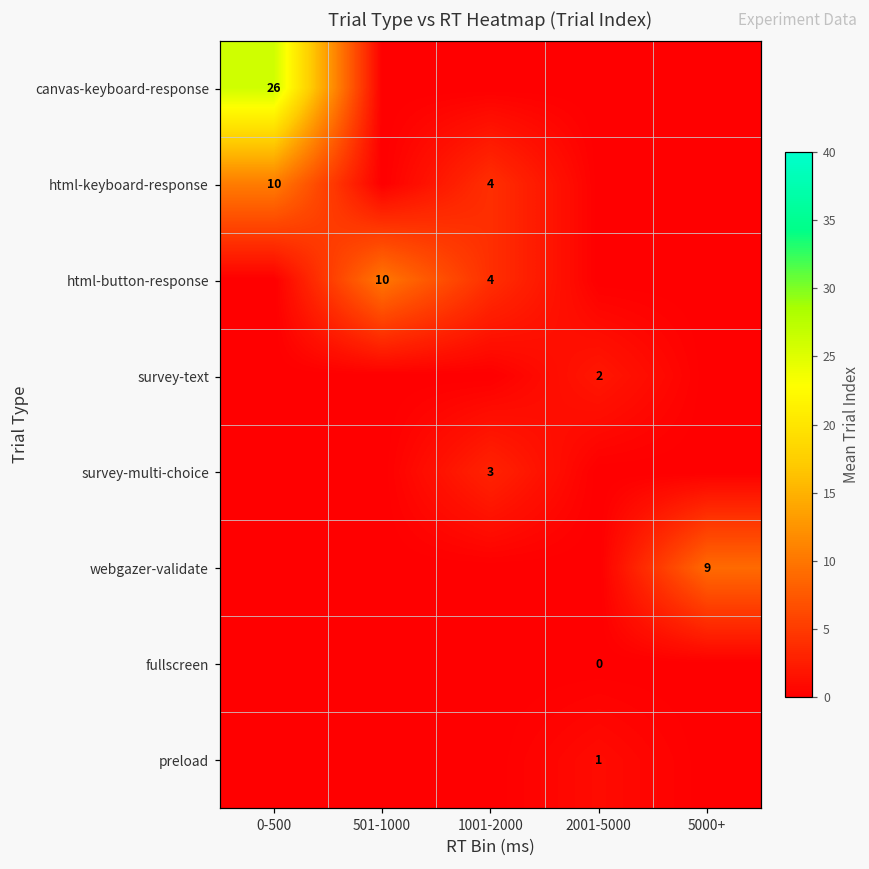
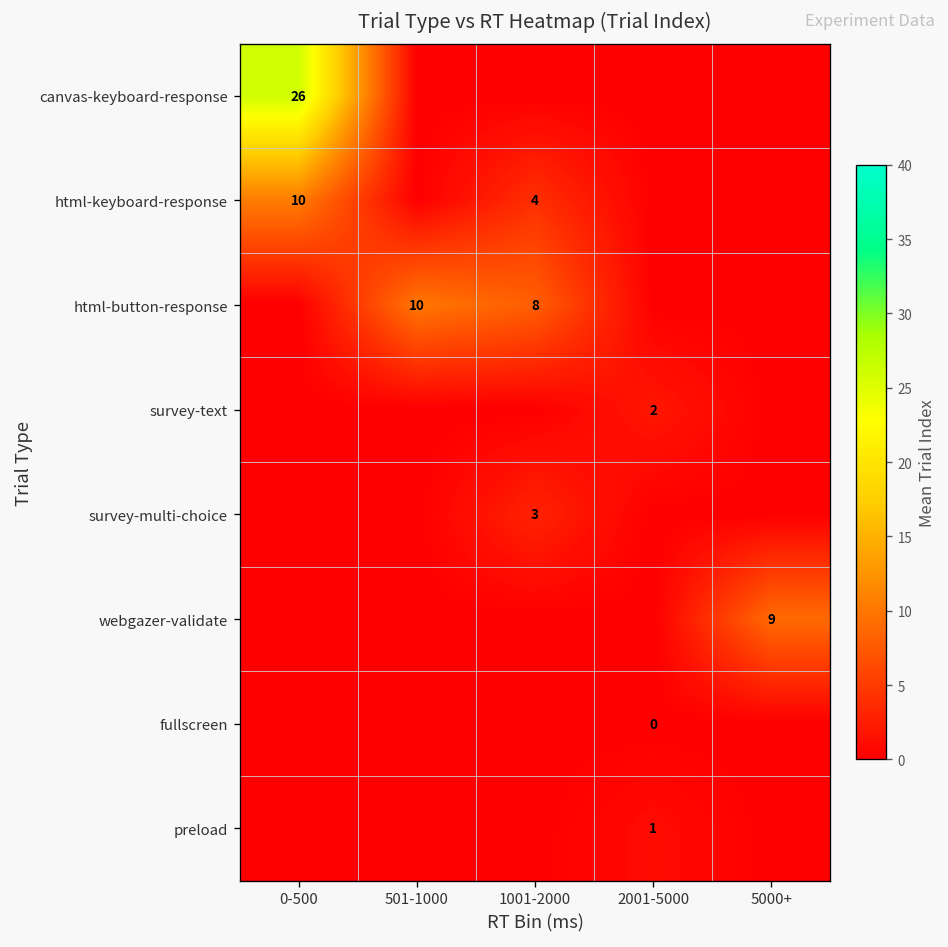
html-button-response, 1001-2000: 4 -> 8
